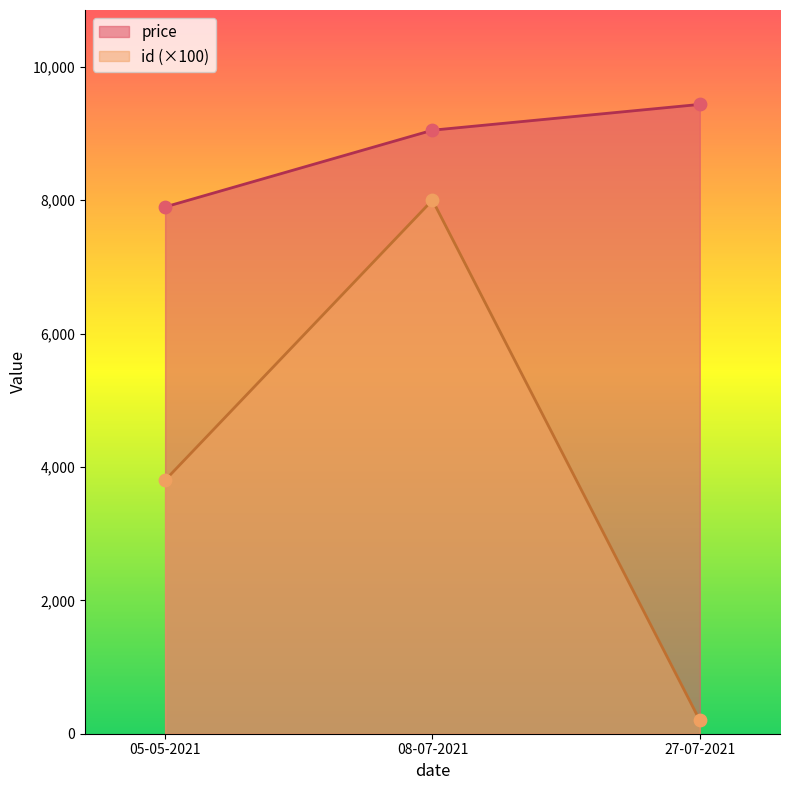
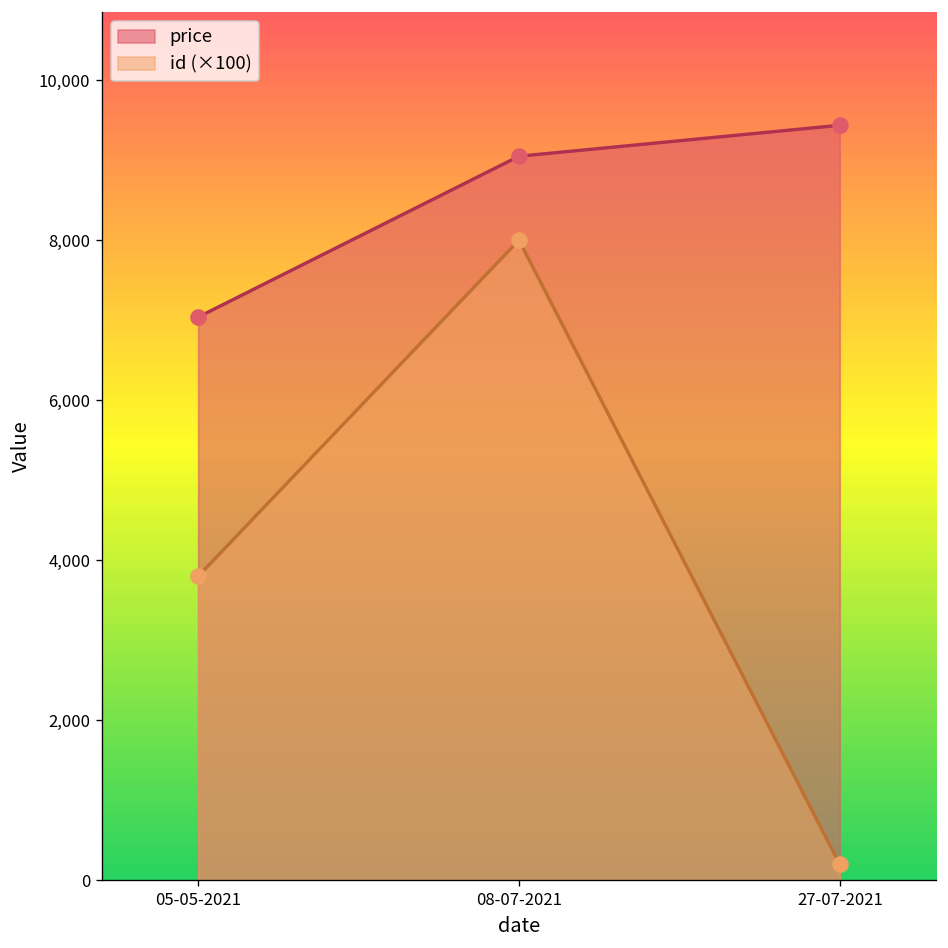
price, 05-05-2021: 7,900 -> 7,000
